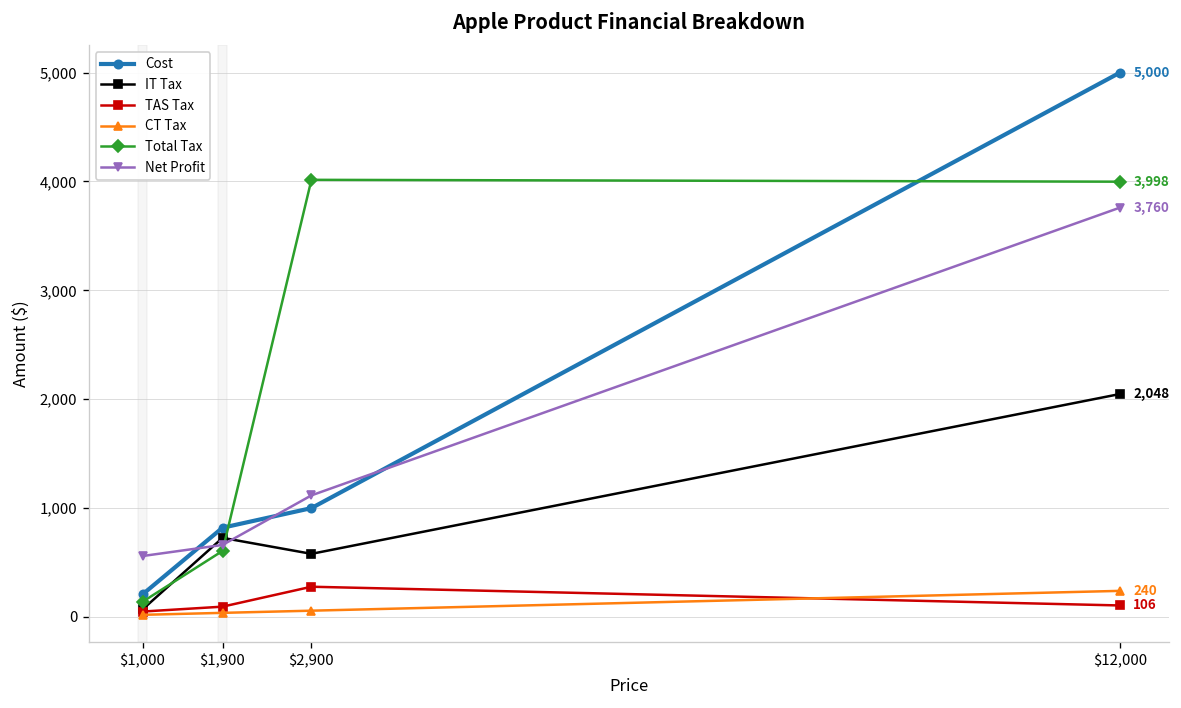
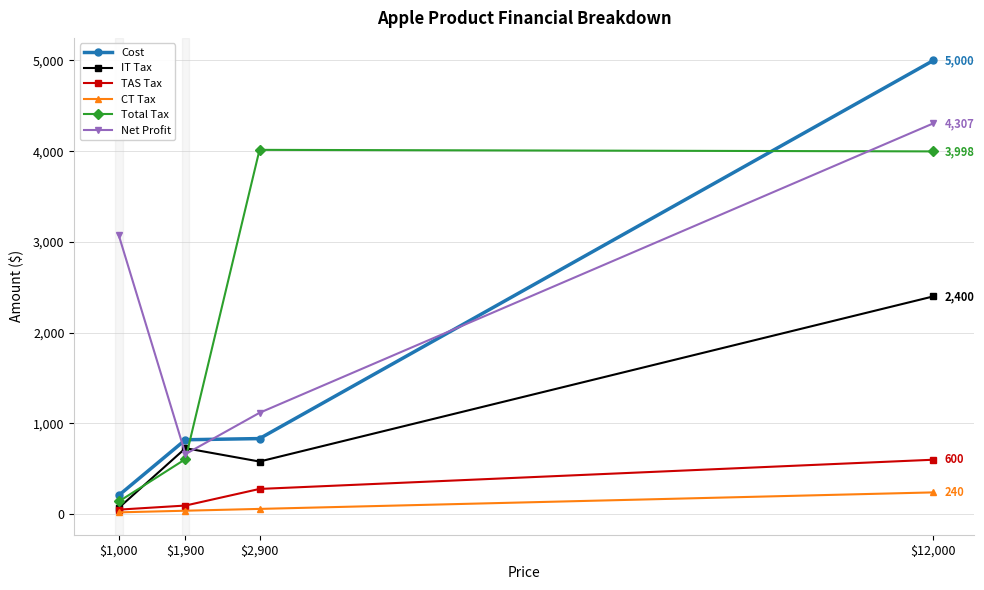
Net Profit, $1,000: 600 -> 3,100
Cost, $2,900: 1,000 -> 800
IT Tax, $12,000: 2,048 -> 2,400
TAS Tax, $12,000: 106 -> 600
Net Profit, $12,000: 3,760 -> 4,307
